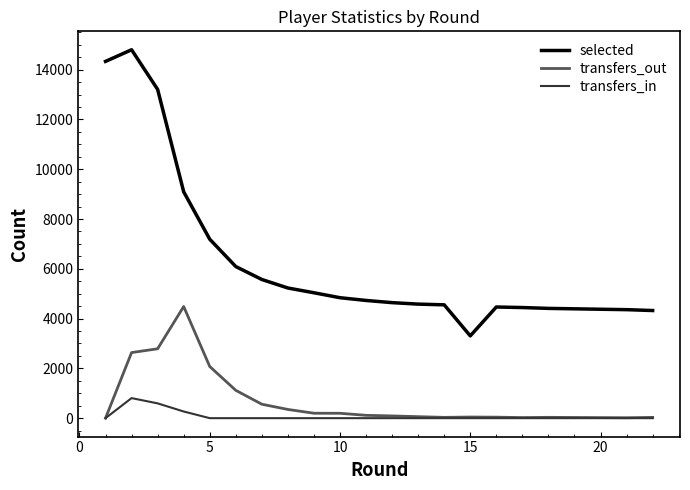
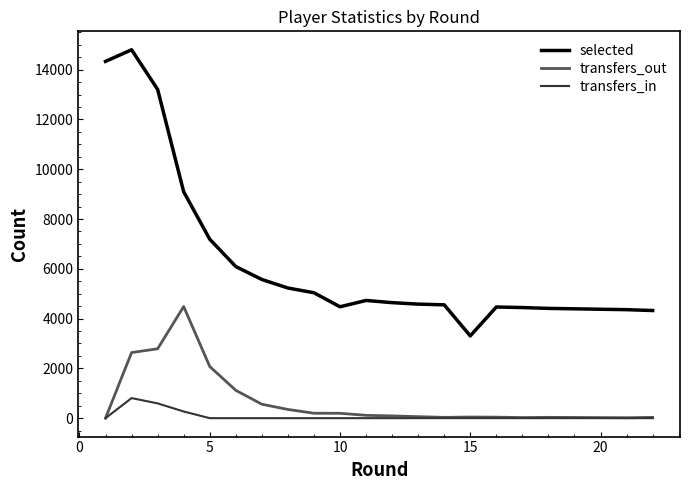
selected, 10: 4800 -> 4500
